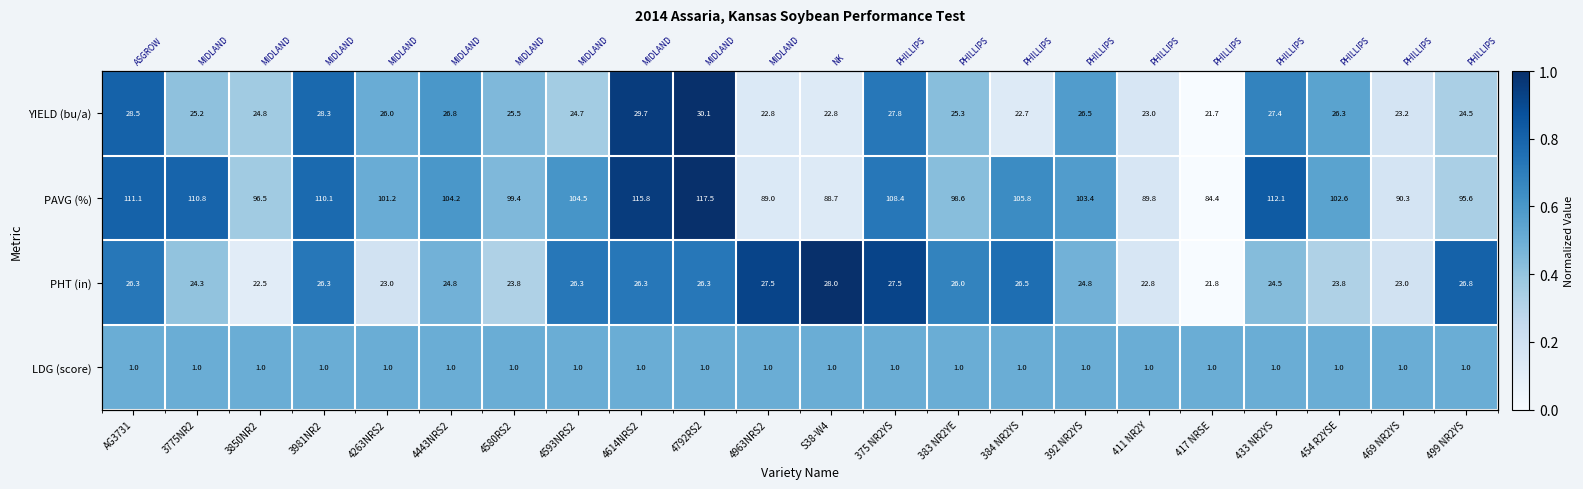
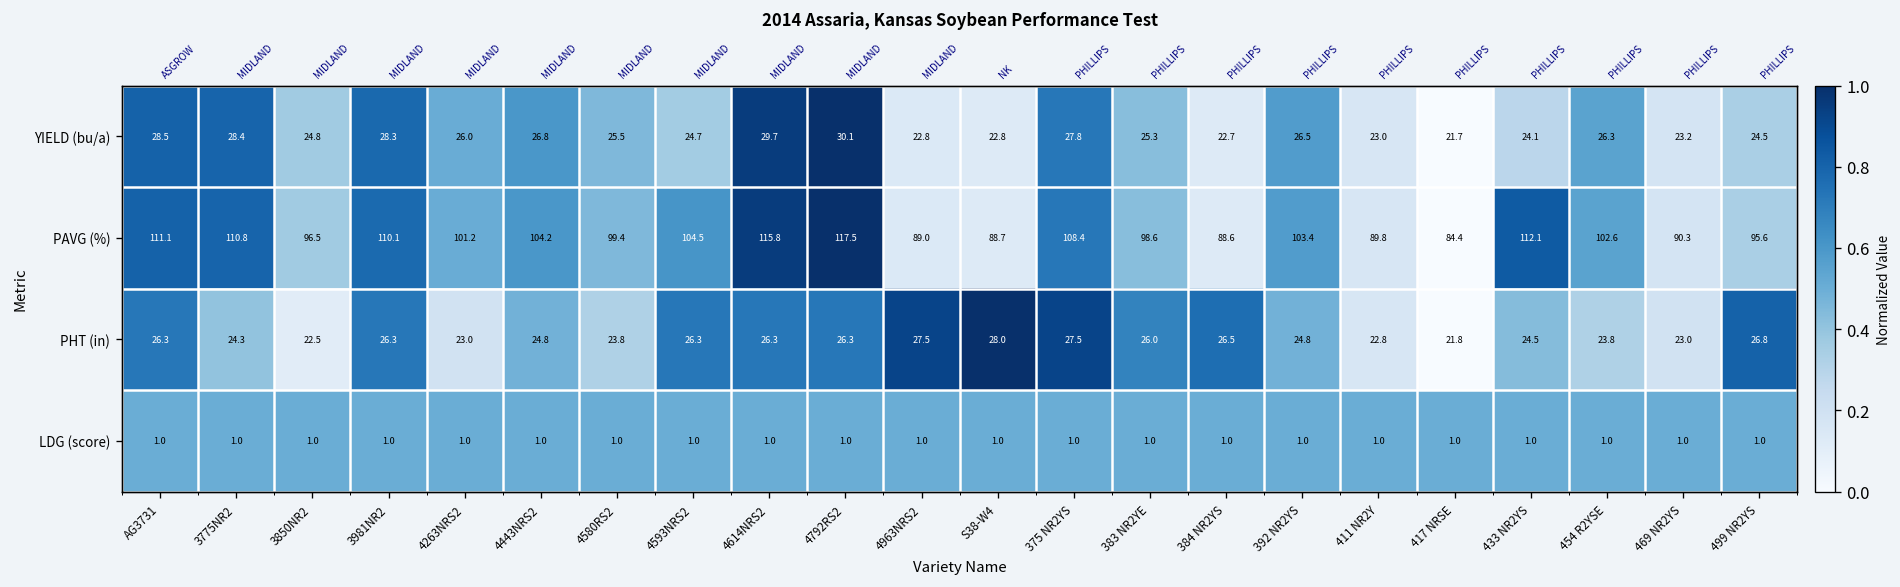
YIELD (bu/a), 3775NR2: 25.2 -> 28.4
YIELD (bu/a), 433 NR2YS: 27.4 -> 24.1
PAVG (%), 384 NR2YS: 105.8 -> 88.6
